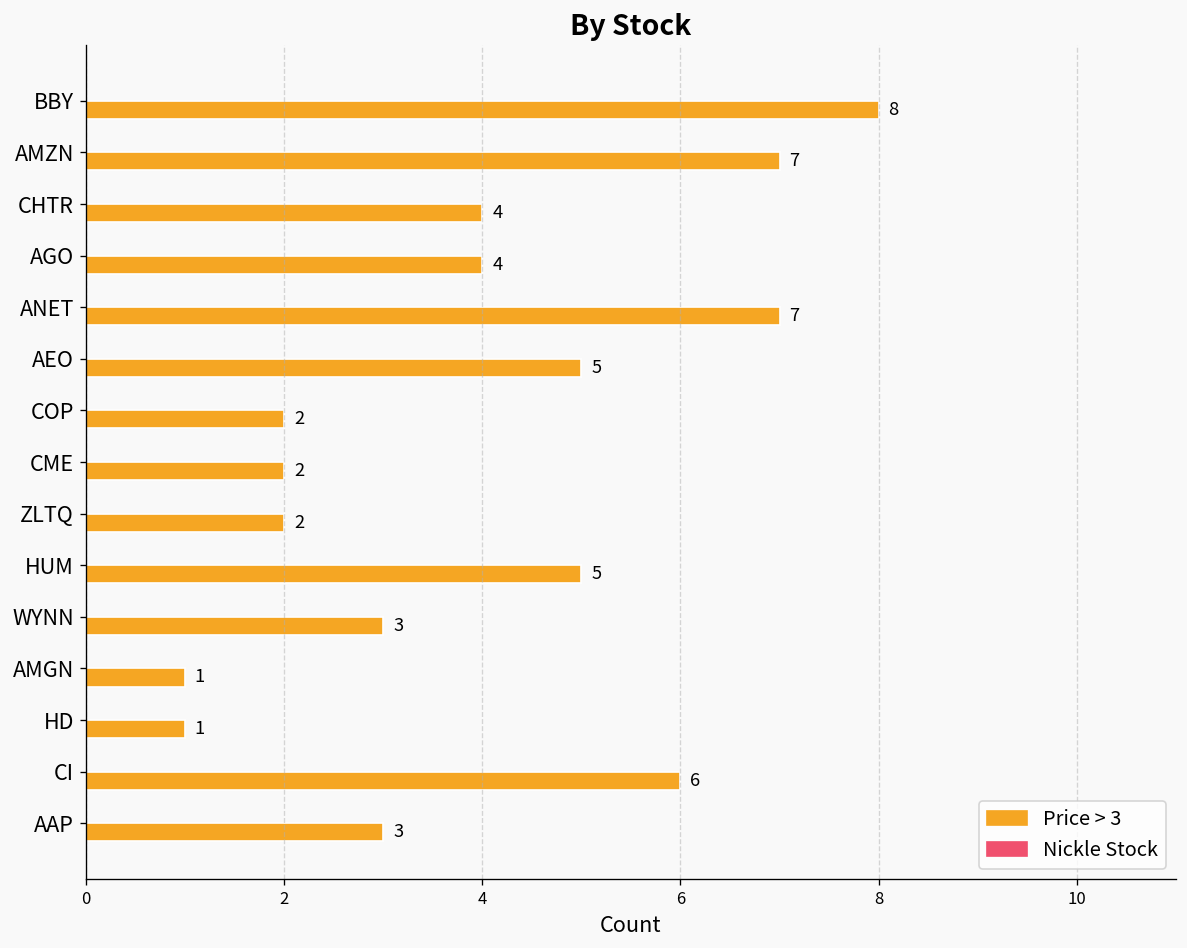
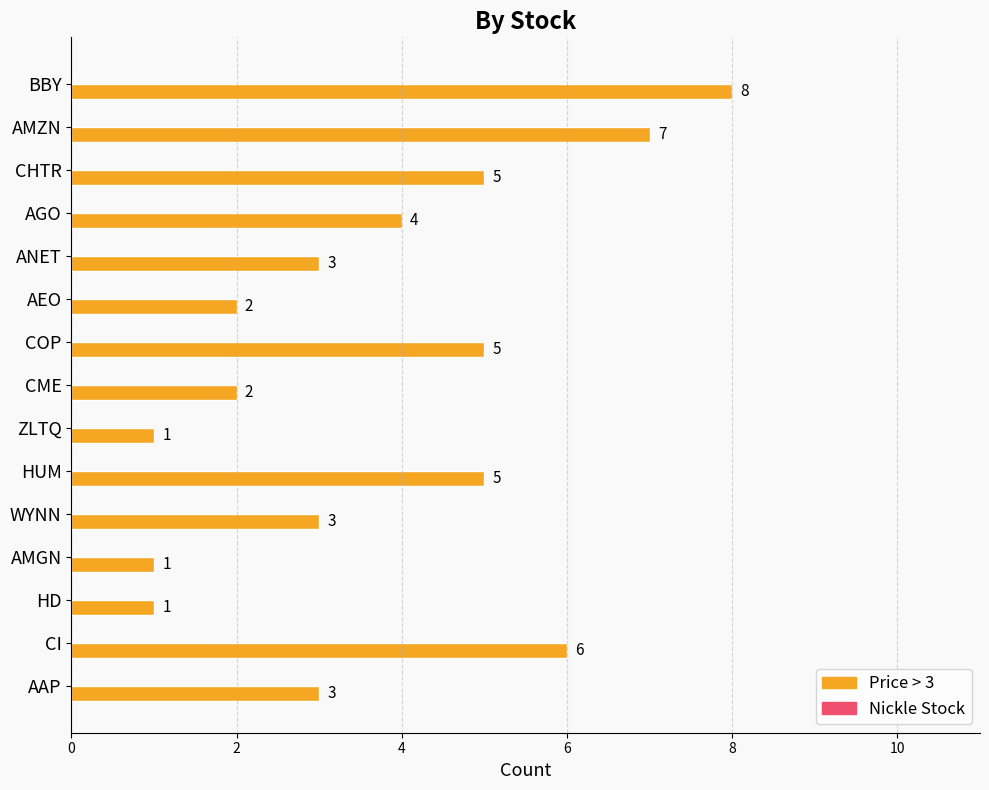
Price > 3, CHTR: 4 -> 5
Price > 3, ANET: 7 -> 3
Price > 3, AEO: 5 -> 2
Price > 3, COP: 2 -> 5
Price > 3, ZLTQ: 2 -> 1
